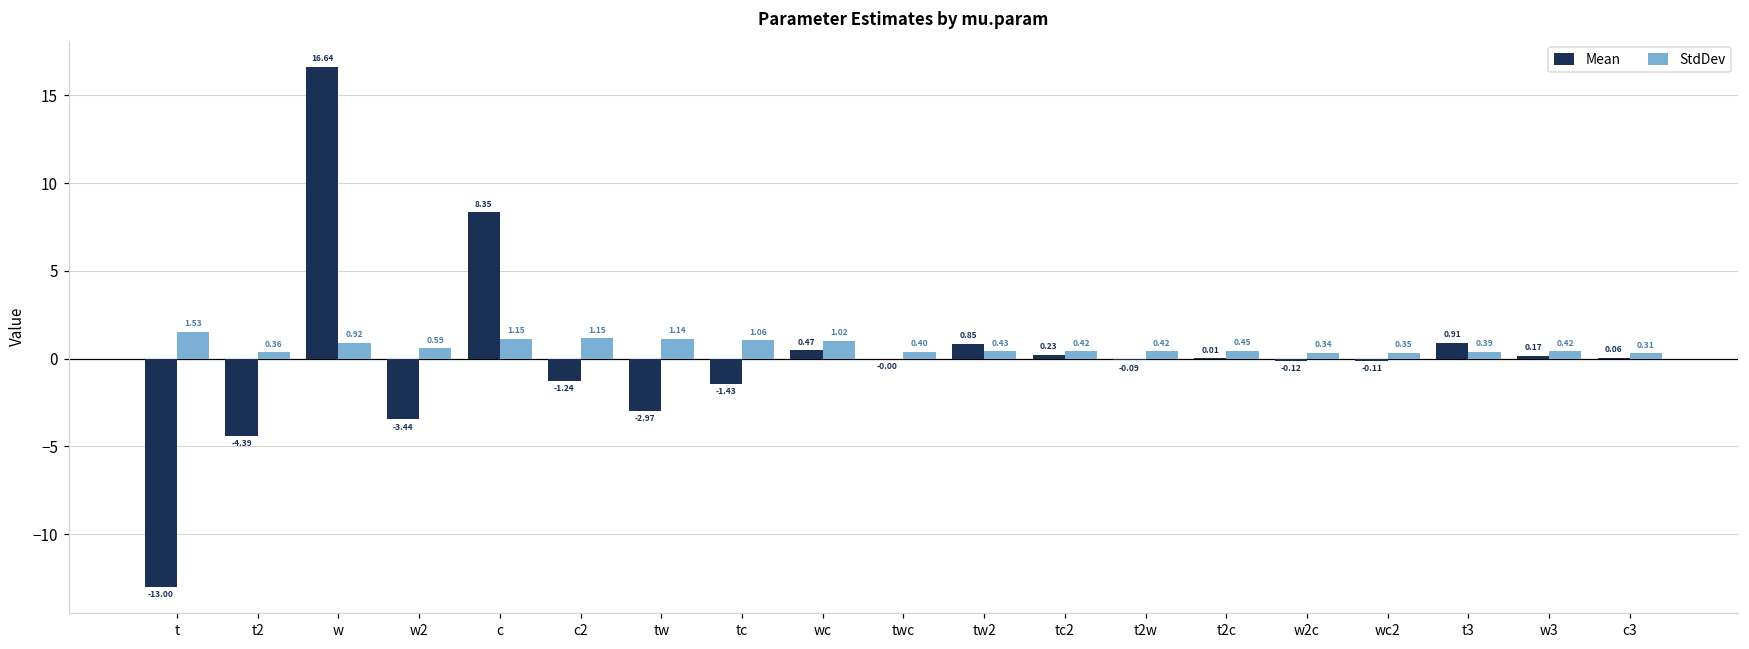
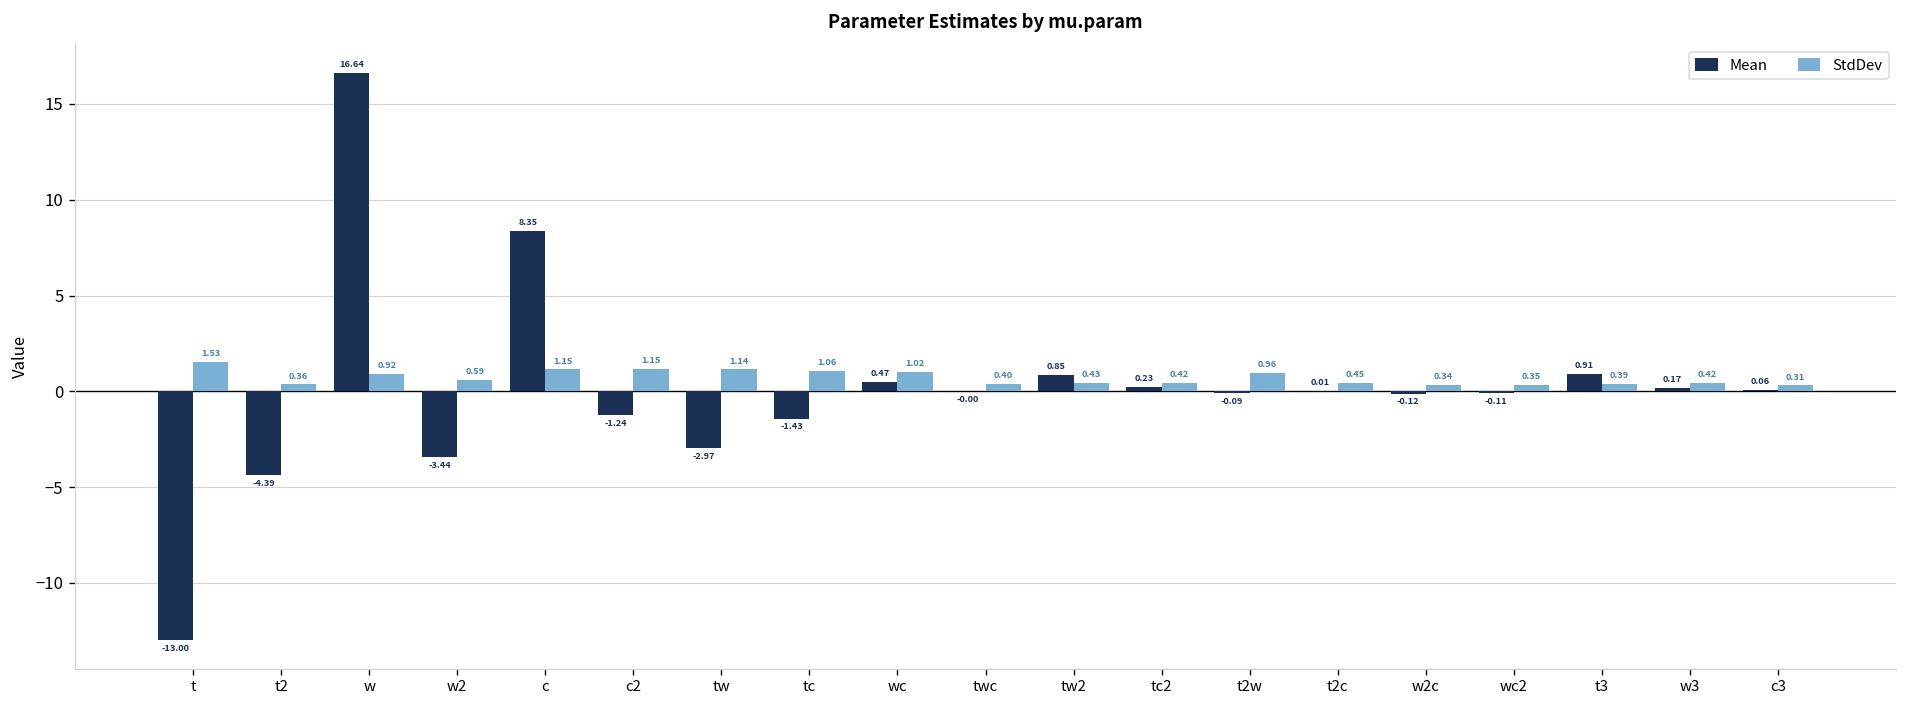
StdDev, t2w: 0.42 -> 0.96
